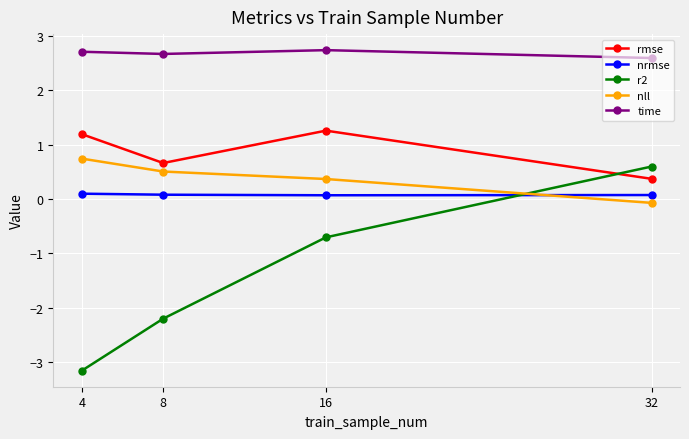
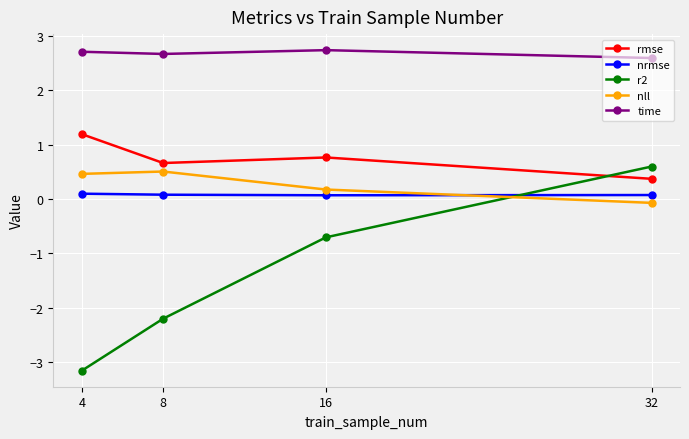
nll, 4: 0.7 -> 0.5
rmse, 16: 1.3 -> 0.8
nll, 16: 0.4 -> 0.2
